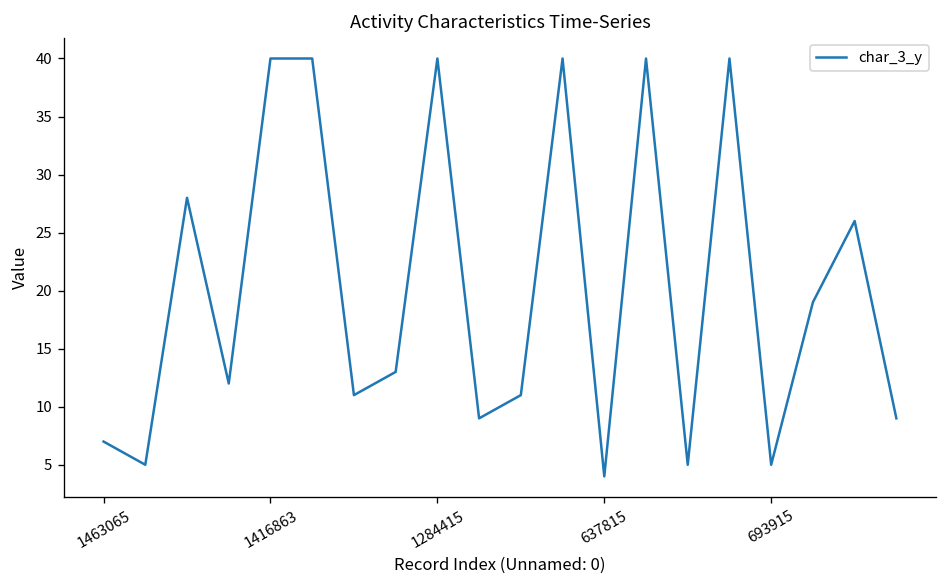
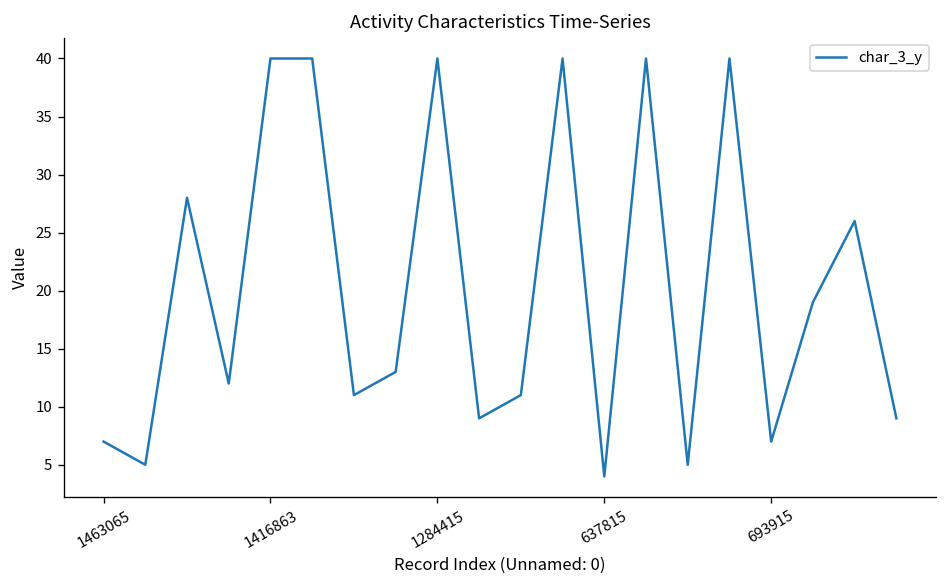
693915: 5 -> 7
